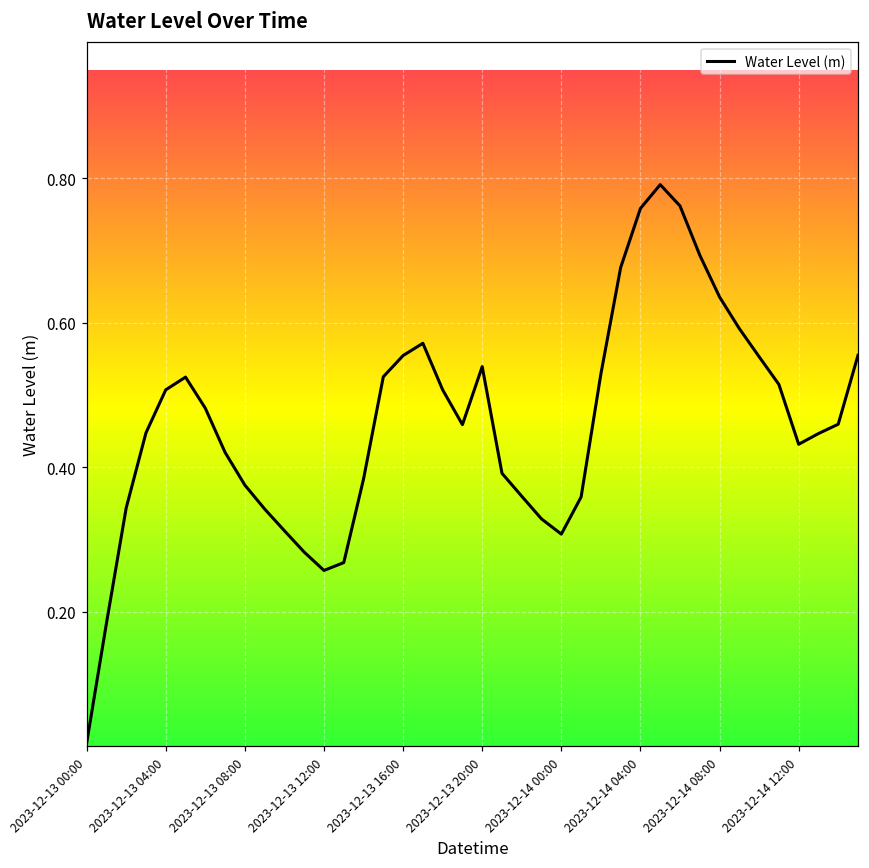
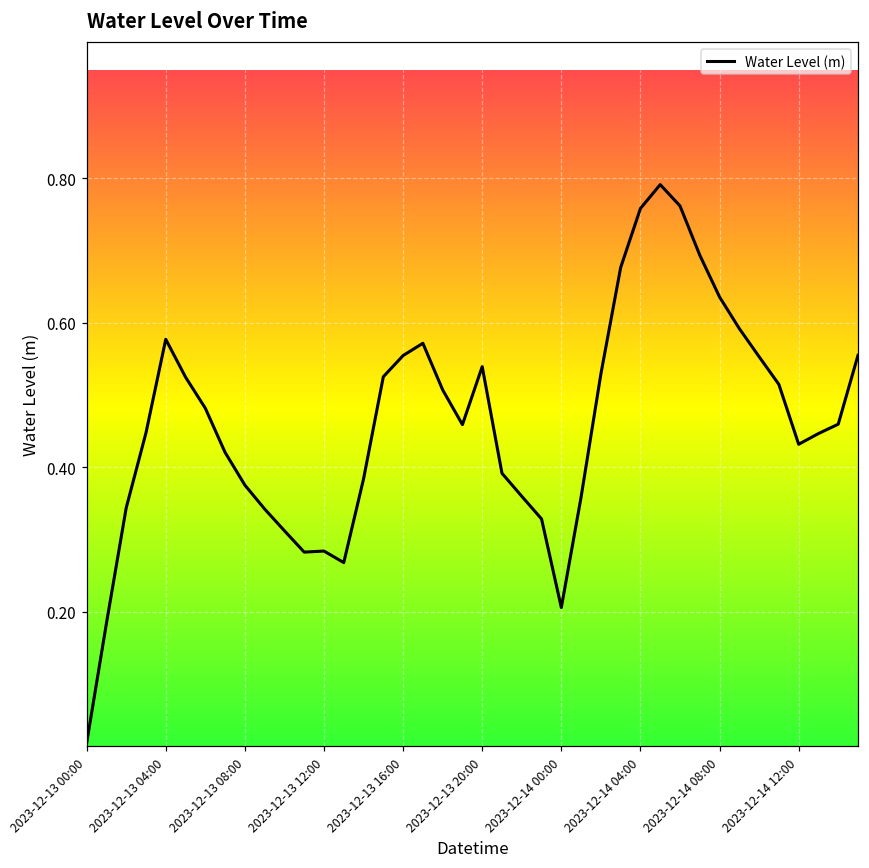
2023-12-13 04:00: 0.51 -> 0.58
2023-12-13 12:00: 0.26 -> 0.28
2023-12-14 00:00: 0.31 -> 0.21
